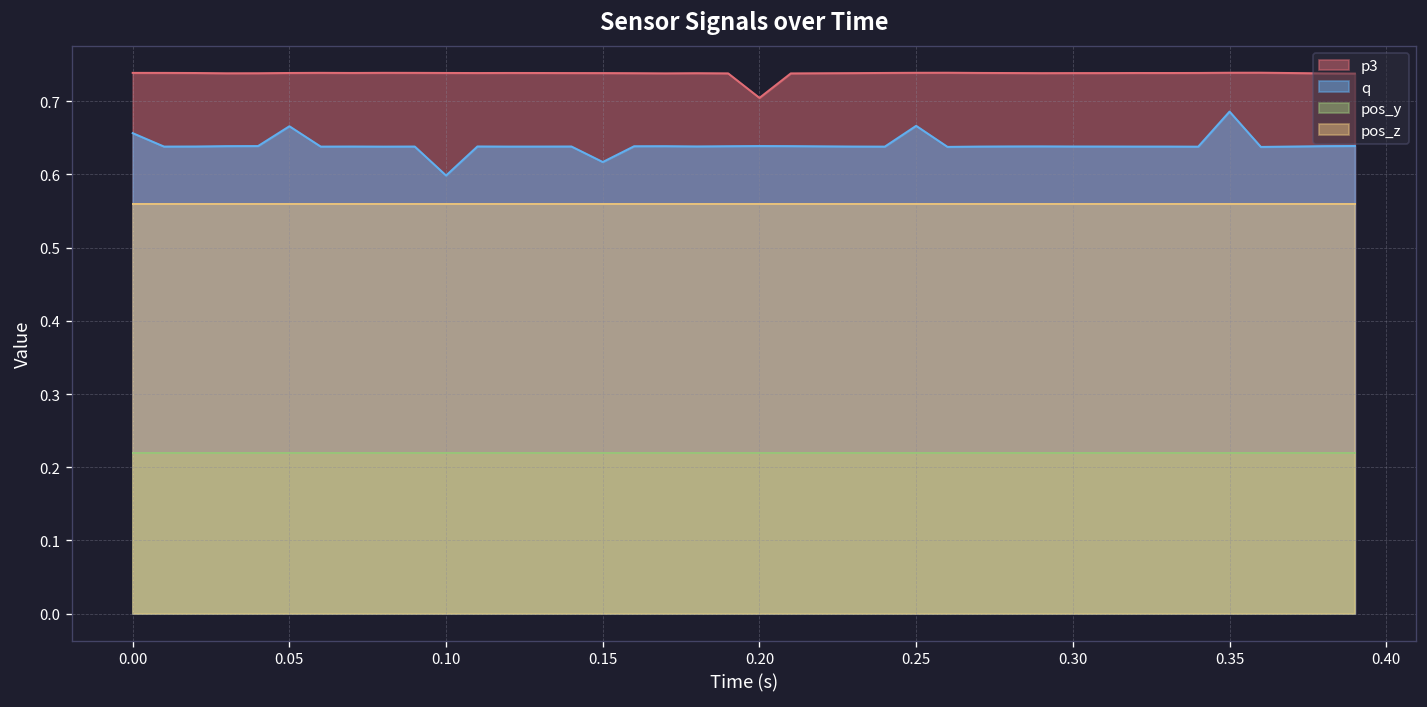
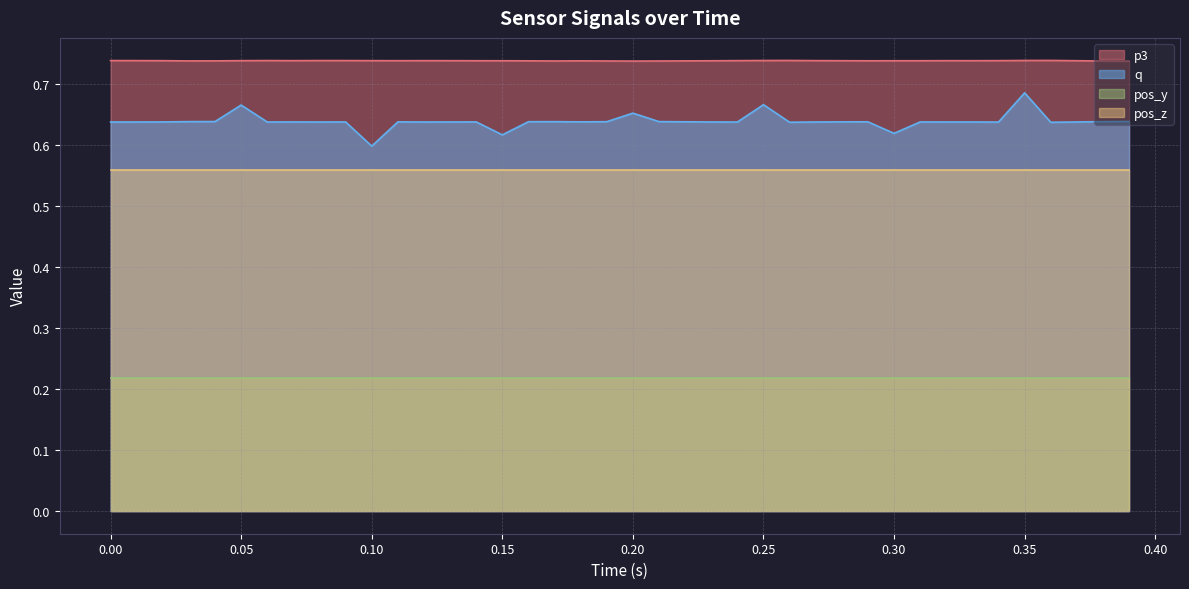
q, 0.00: 0.66 -> 0.64
p3, 0.20: 0.70 -> 0.74
q, 0.20: 0.64 -> 0.65
q, 0.30: 0.64 -> 0.62
